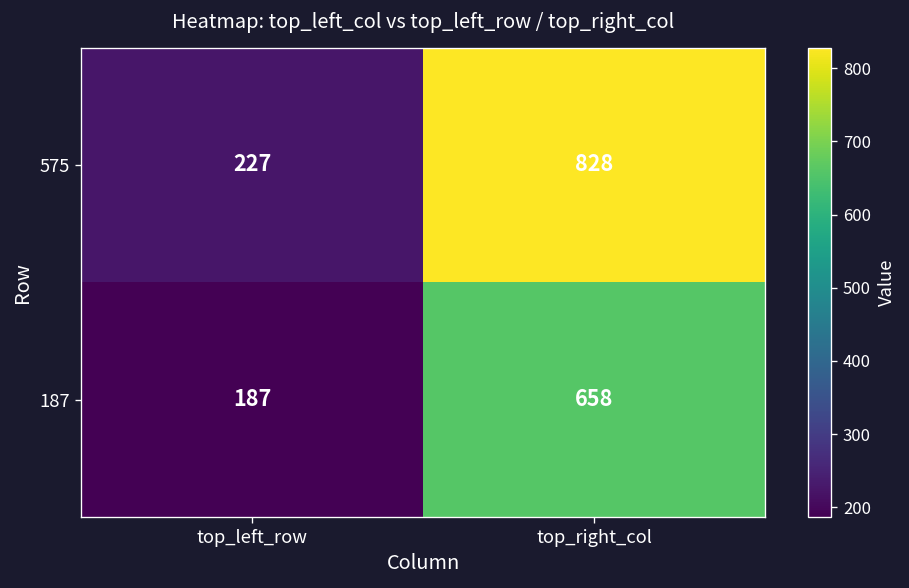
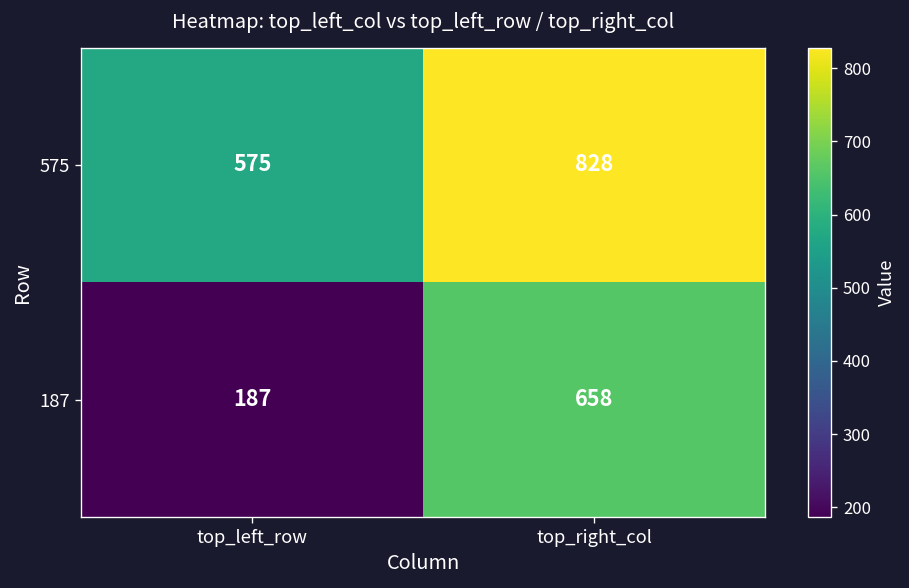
575, top_left_row: 227 -> 575
